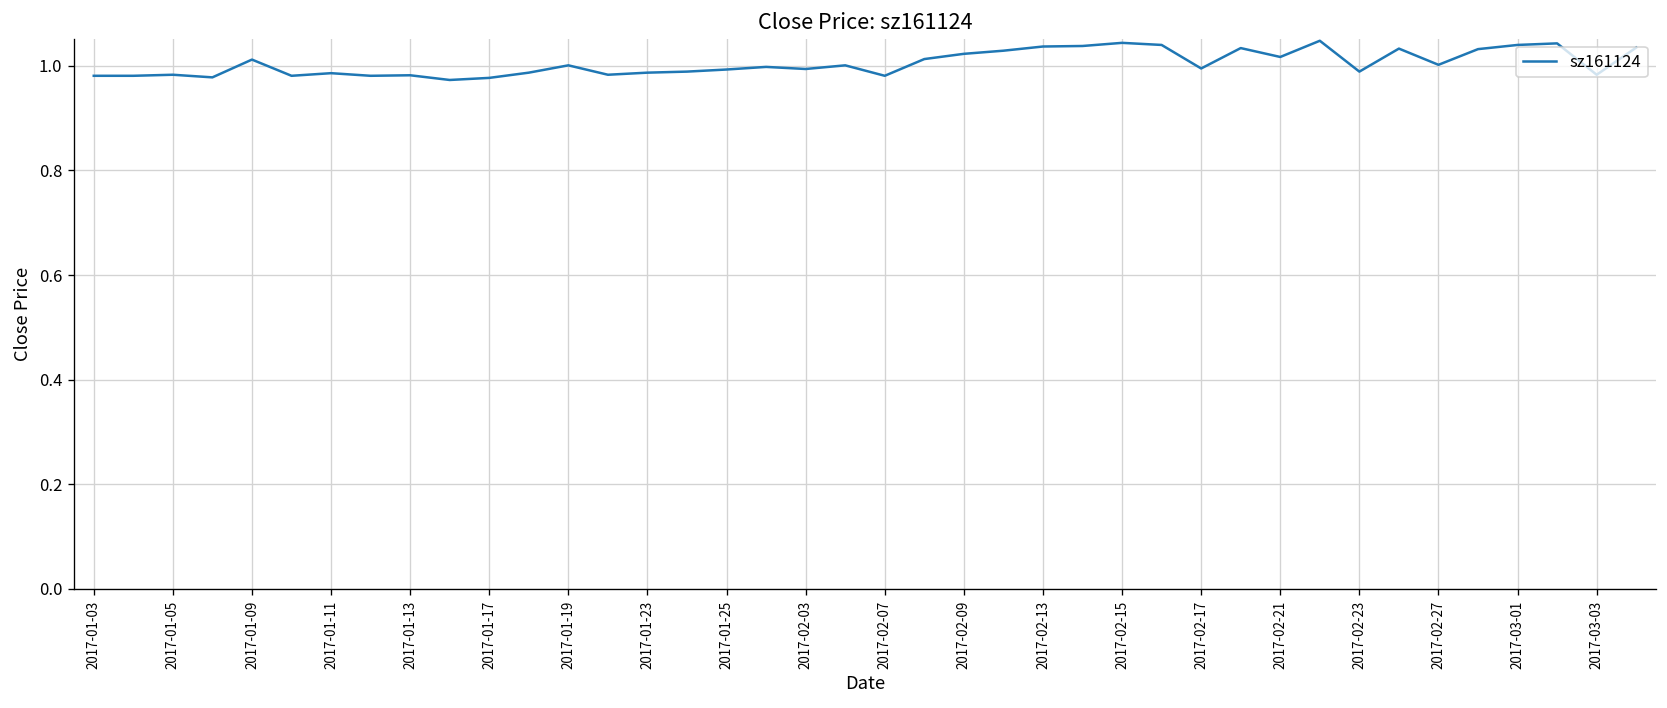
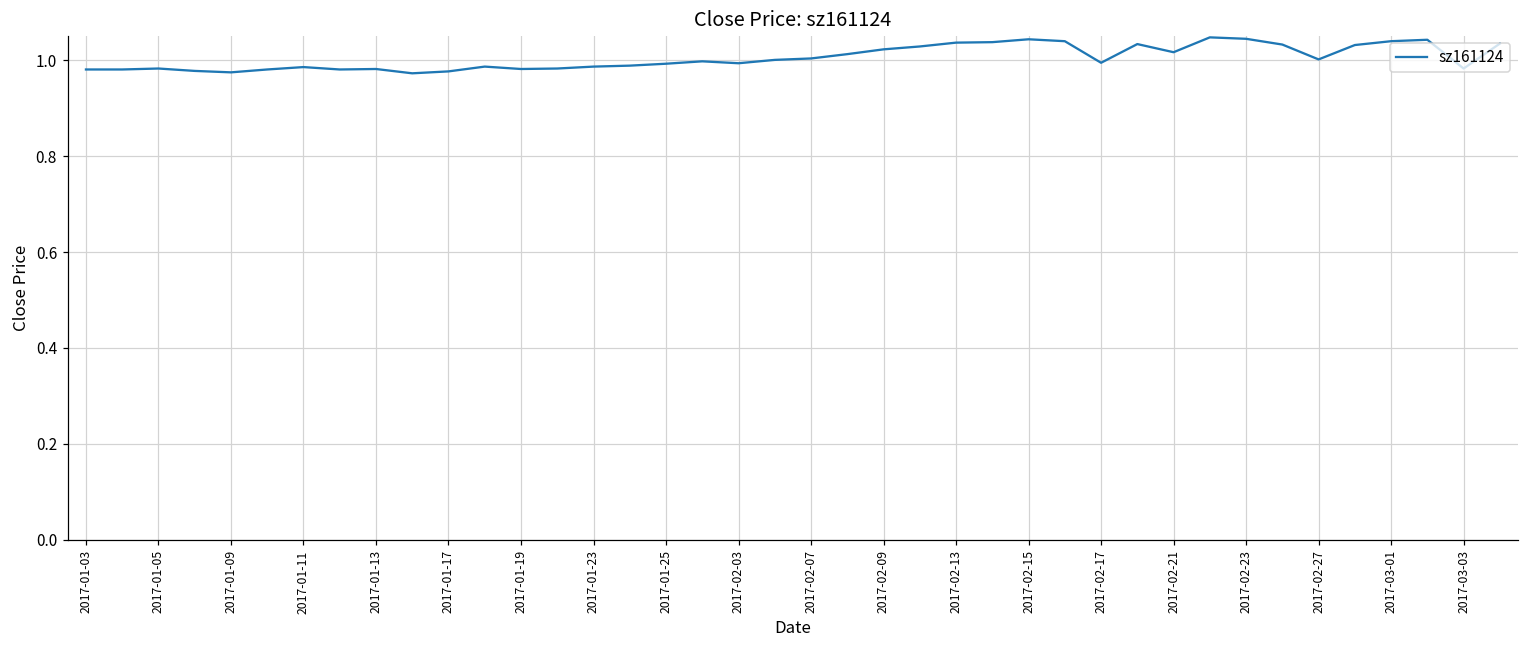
2017-01-09: 1.01 -> 0.98
2017-01-19: 1.00 -> 0.98
2017-02-07: 0.98 -> 1.00
2017-02-23: 0.99 -> 1.05
